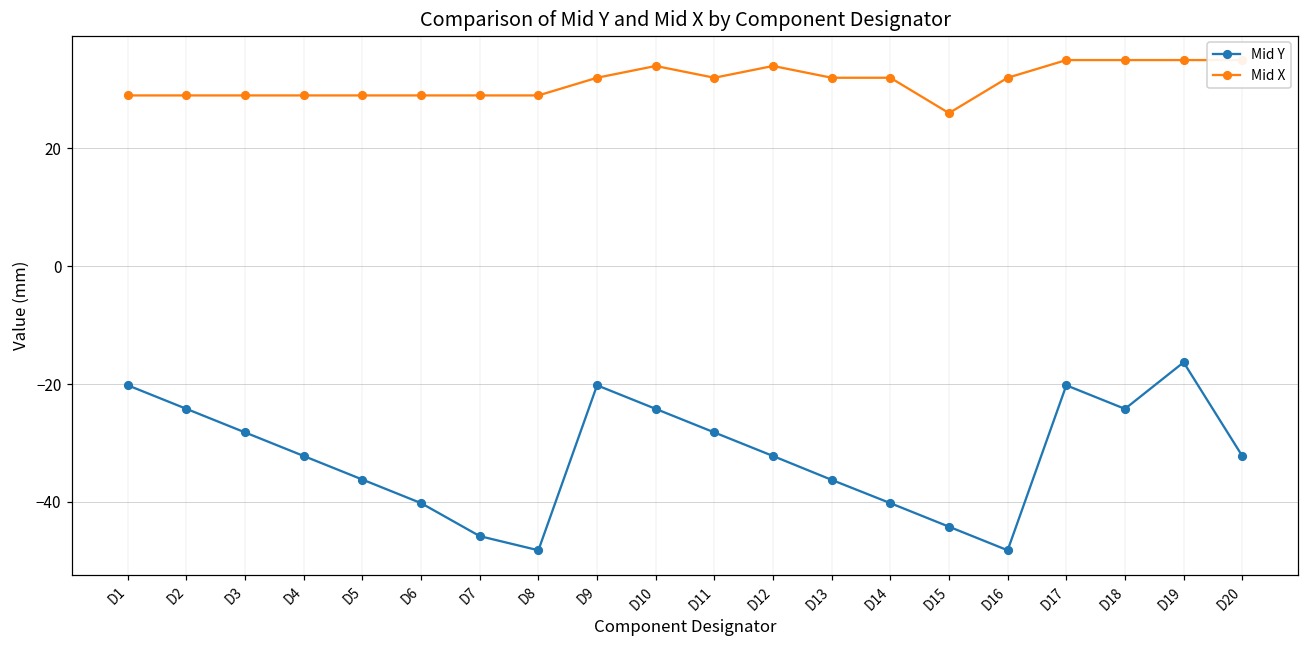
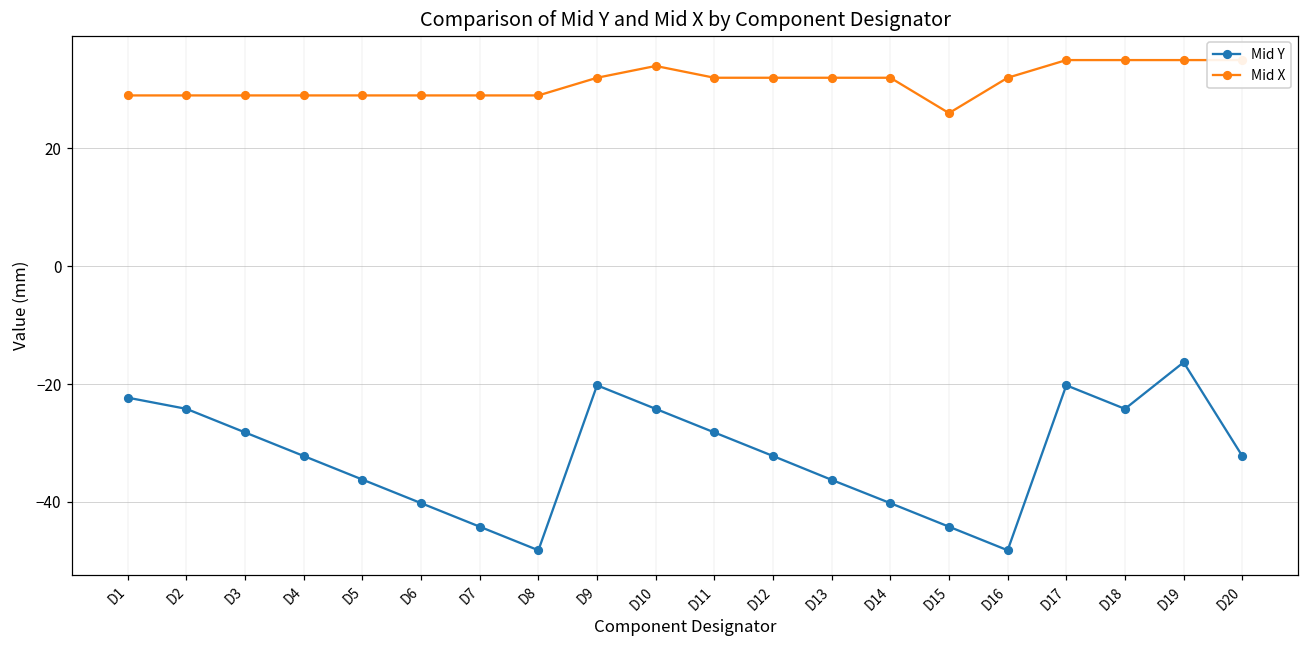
Mid Y, D1: -20 -> -22
Mid Y, D7: -46 -> -44
Mid X, D12: 34 -> 32
